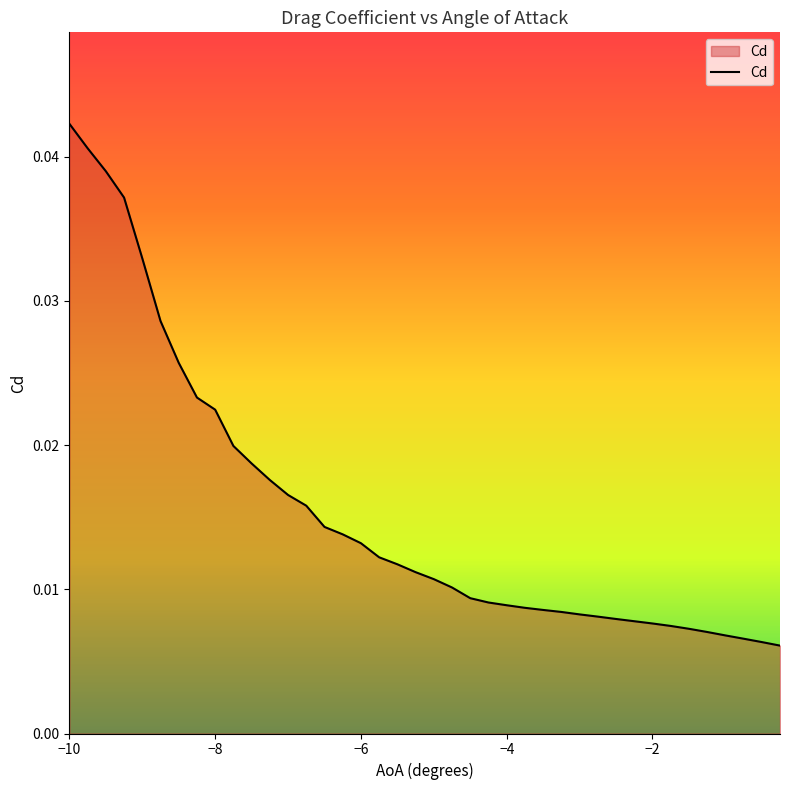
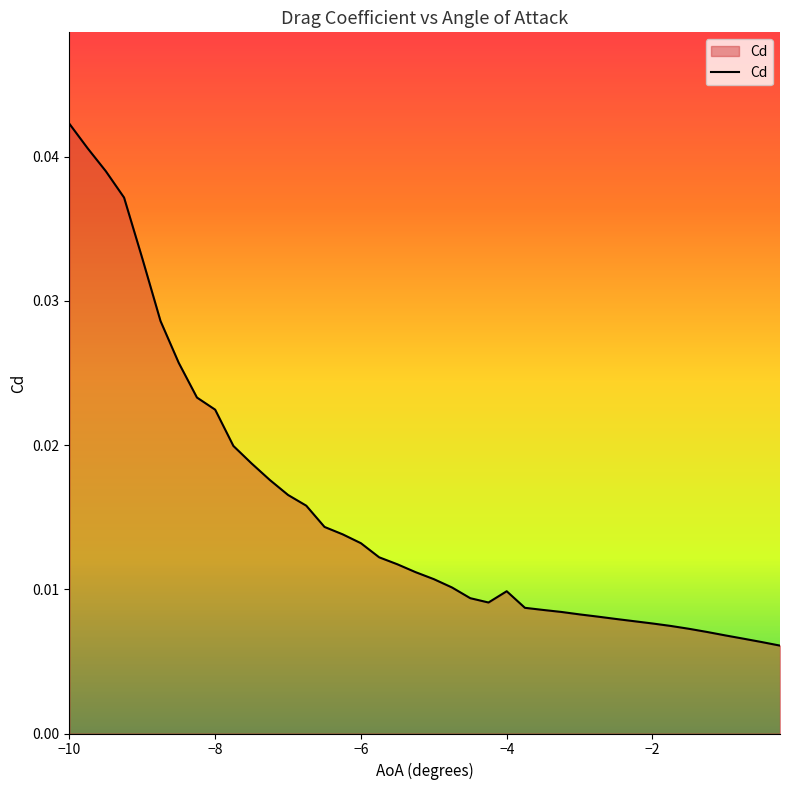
−4: 0.0089 -> 0.0099
